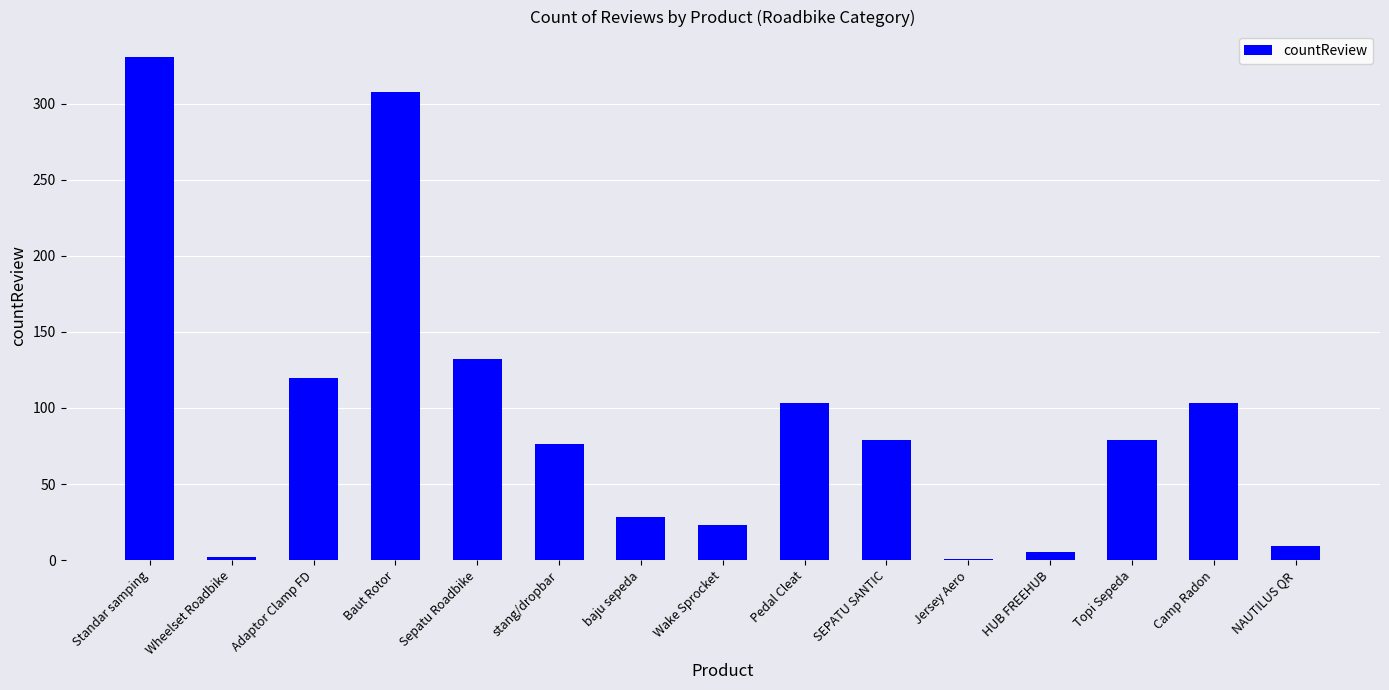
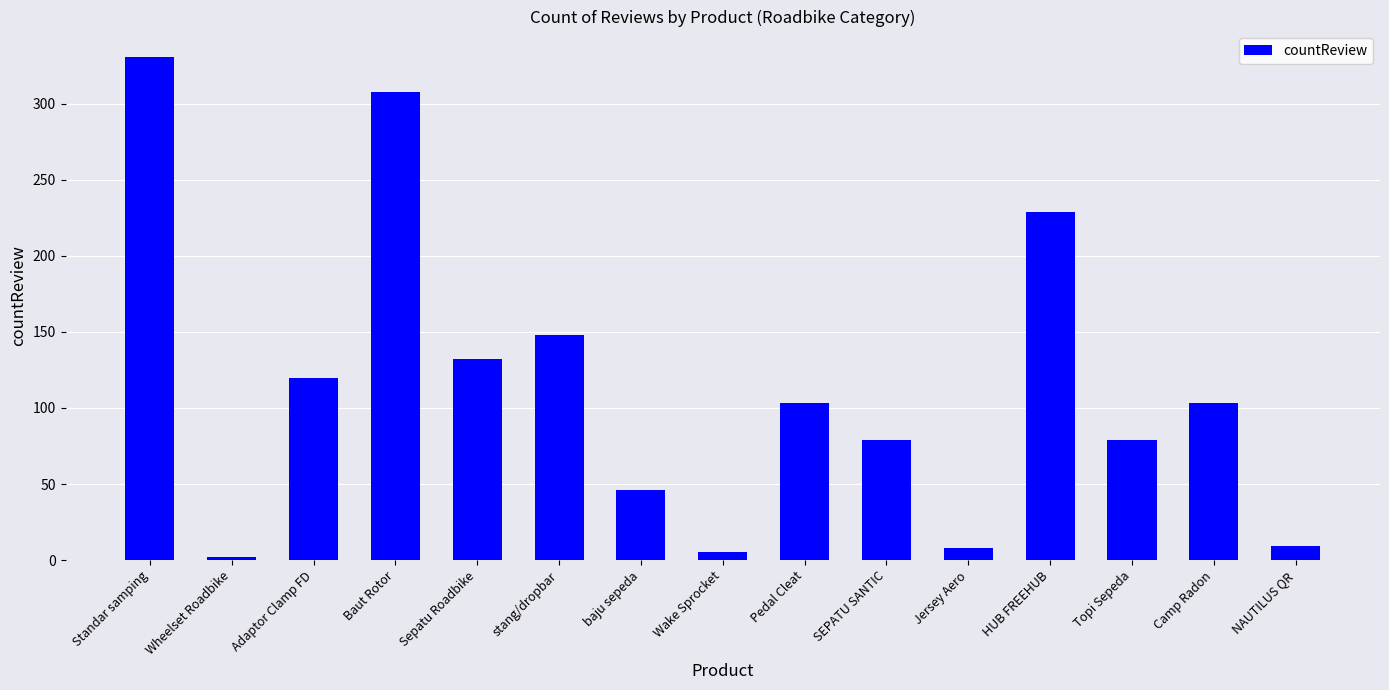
stang/dropbar: 76 -> 148
baju sepeda: 28 -> 46
Wake Sprocket: 23 -> 5
Jersey Aero: 1 -> 8
HUB FREEHUB: 5 -> 229
